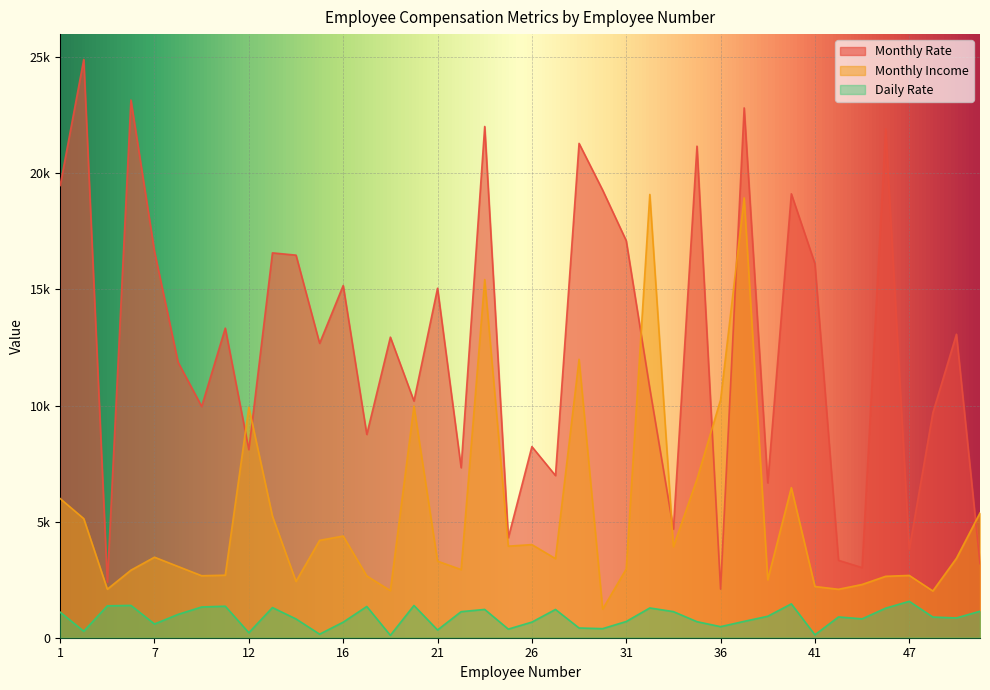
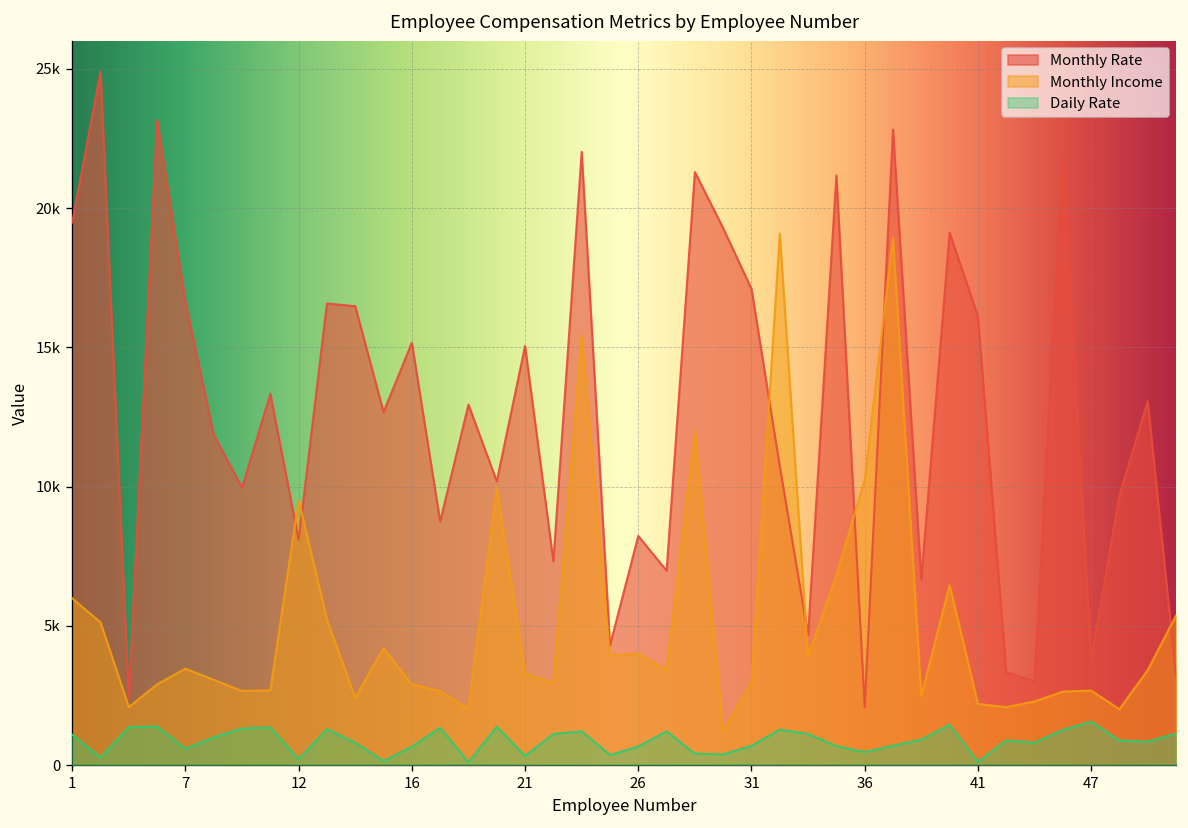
Monthly Income, 12: 9900 -> 9500
Monthly Income, 16: 4400 -> 2900
